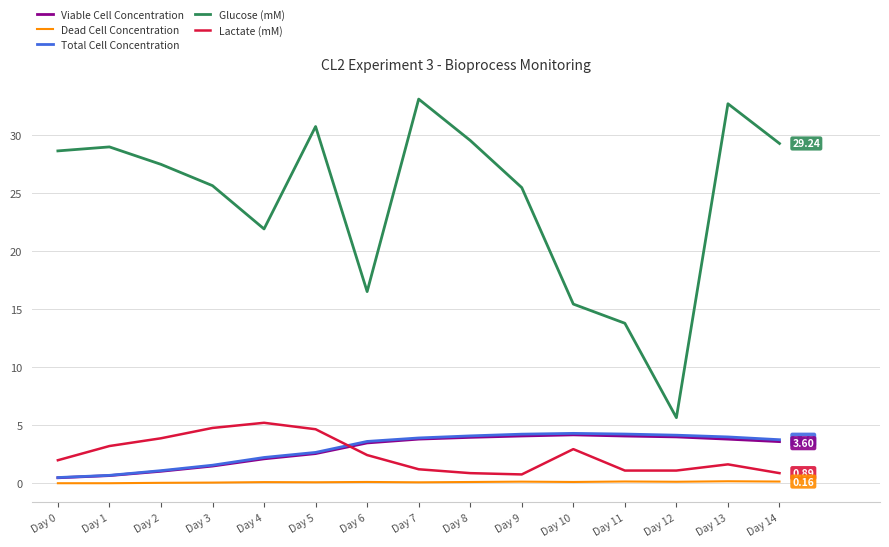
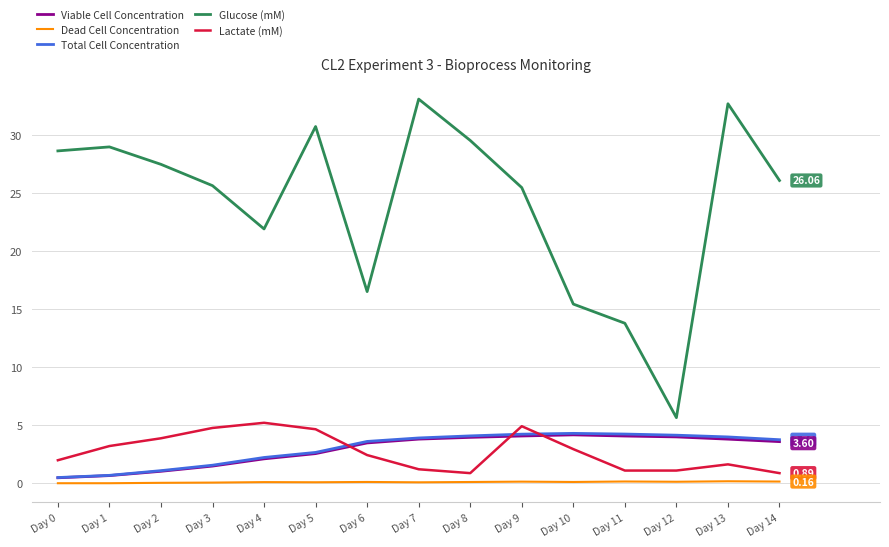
Lactate (mM), Day 9: 0.8 -> 4.9
Glucose (mM), Day 14: 29.24 -> 26.06
